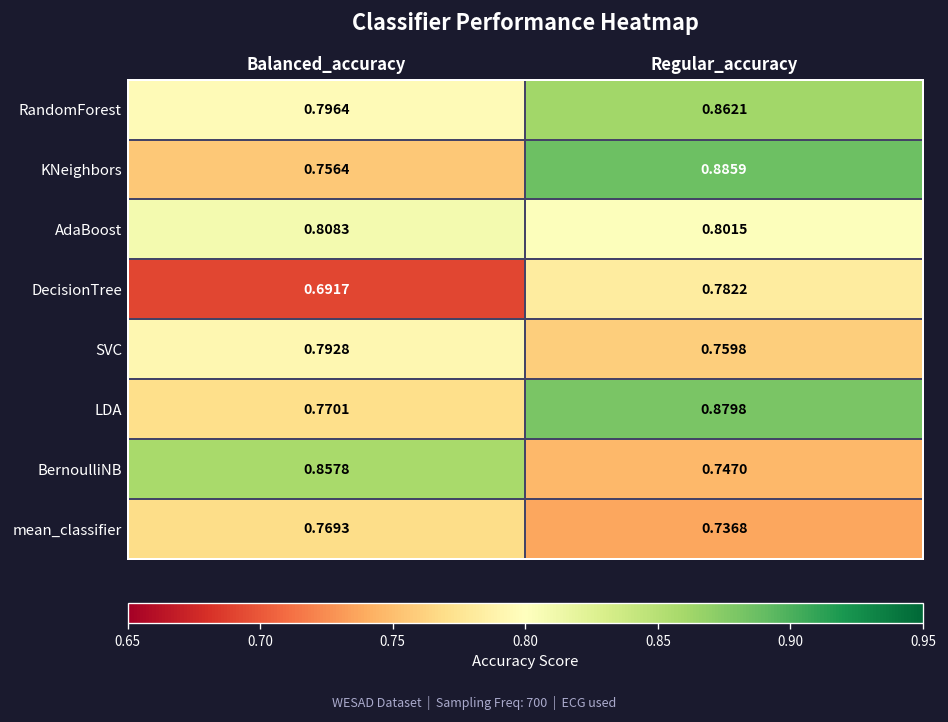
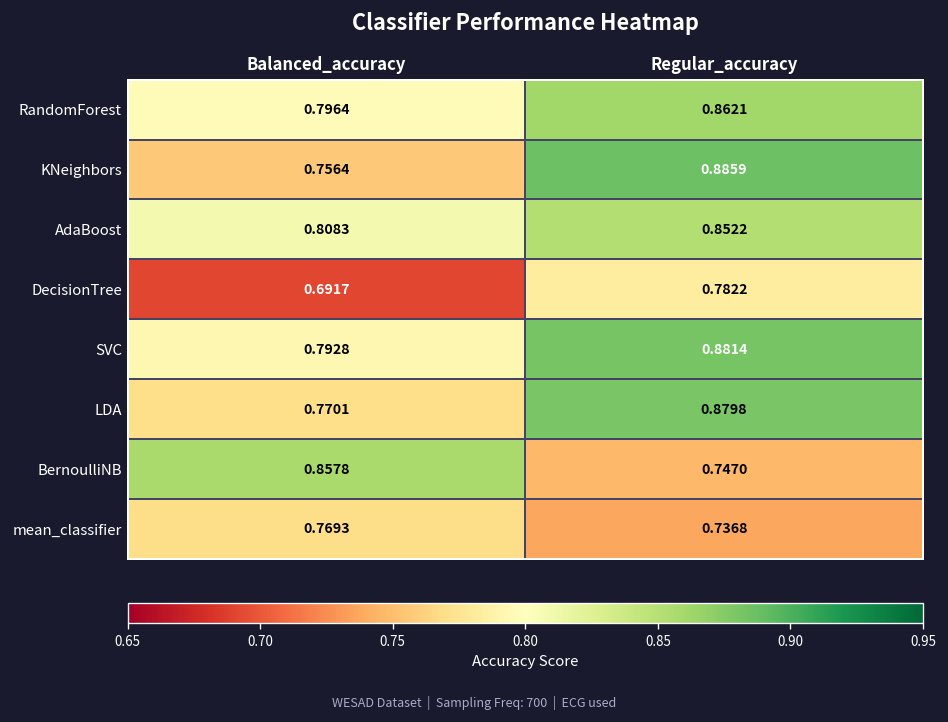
AdaBoost, Regular_accuracy: 0.8015 -> 0.8522
SVC, Regular_accuracy: 0.7598 -> 0.8814
